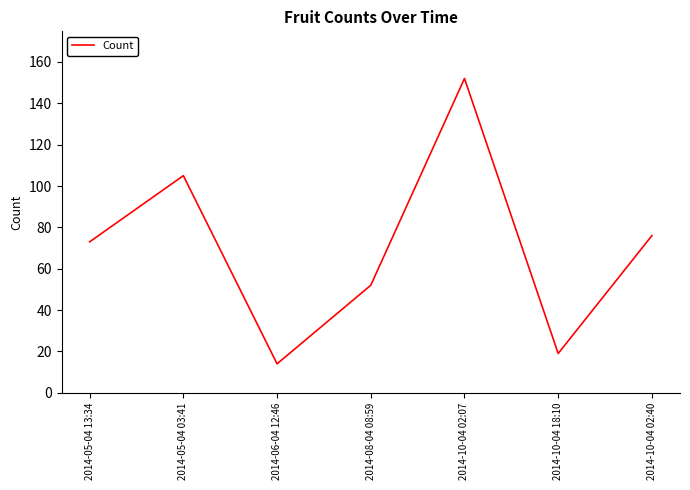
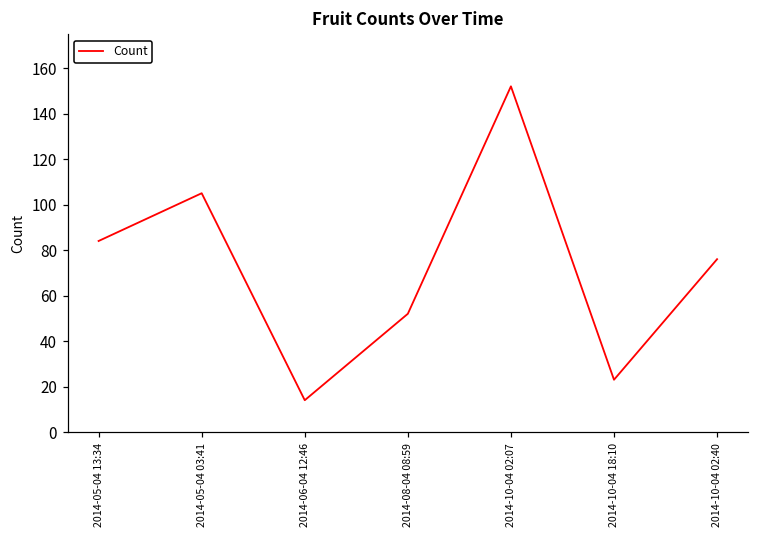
2014-05-04 13:34: 73 -> 84
2014-10-04 18:10: 19 -> 23
